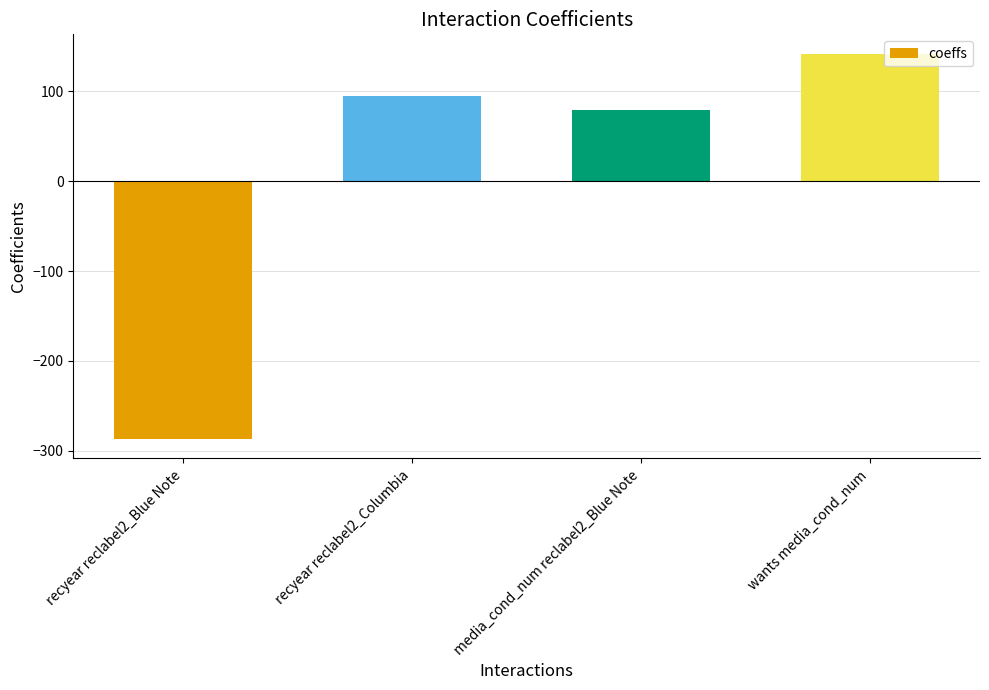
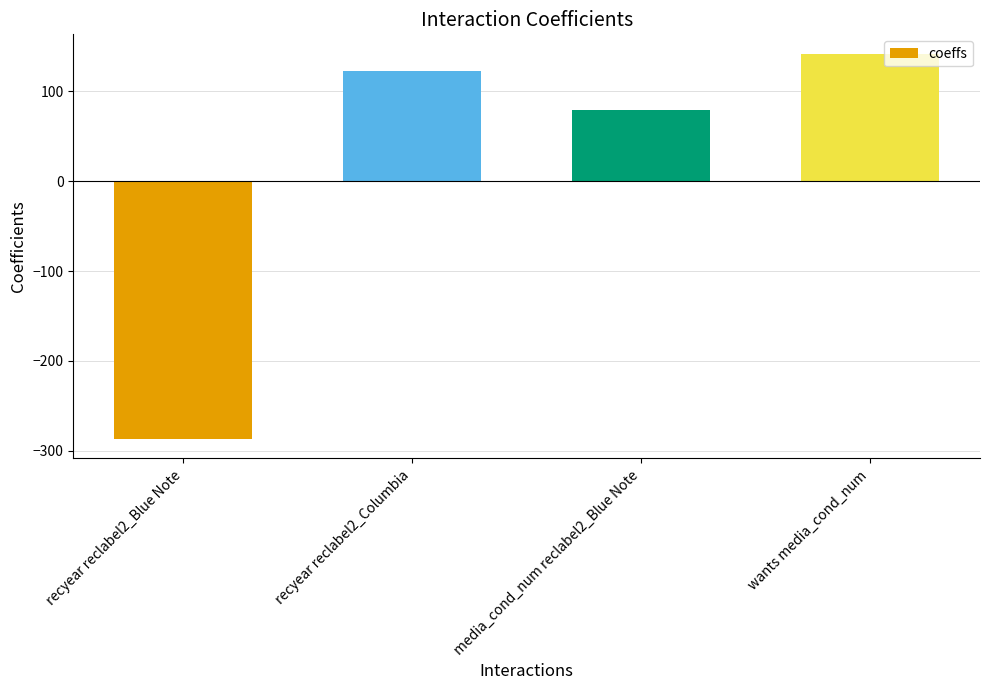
recyear reclabel2_Columbia: 100 -> 120
